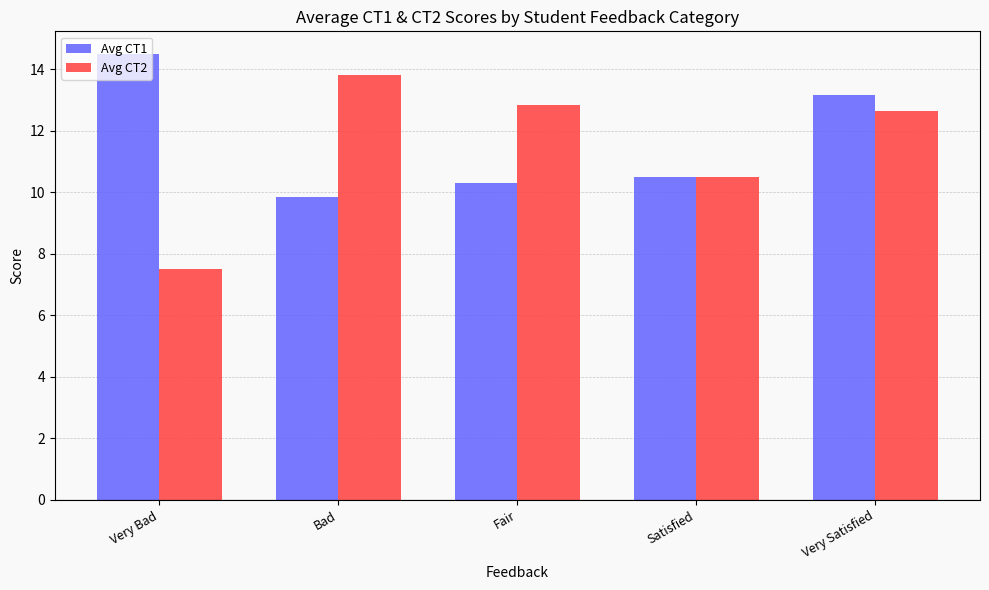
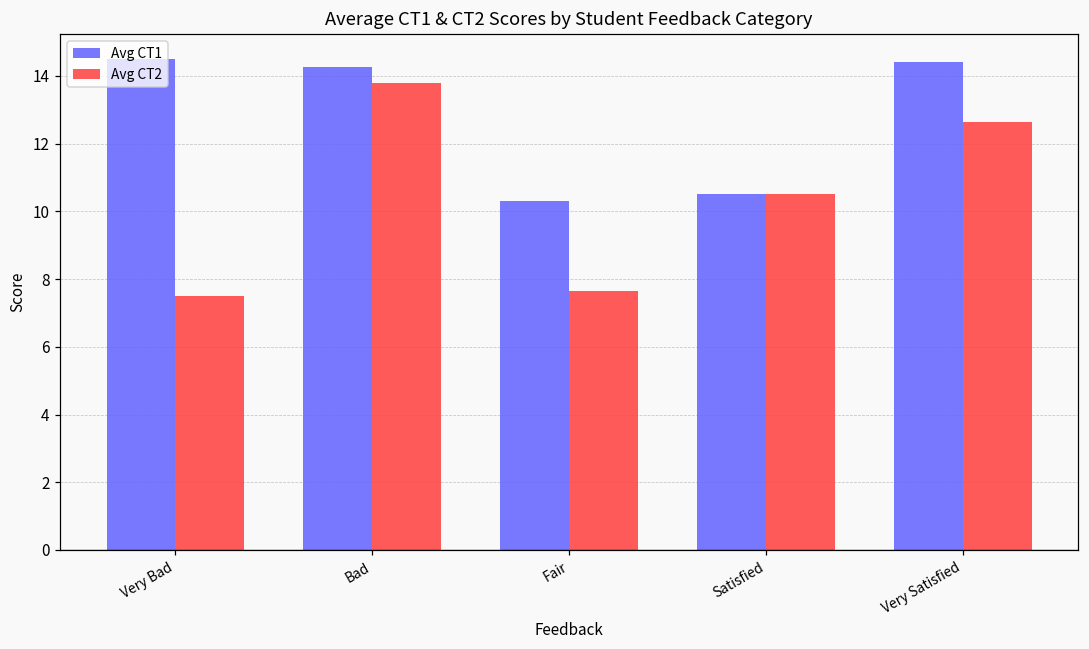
Avg CT1, Bad: 9.9 -> 14.3
Avg CT2, Fair: 12.8 -> 7.7
Avg CT1, Very Satisfied: 13.2 -> 14.4
